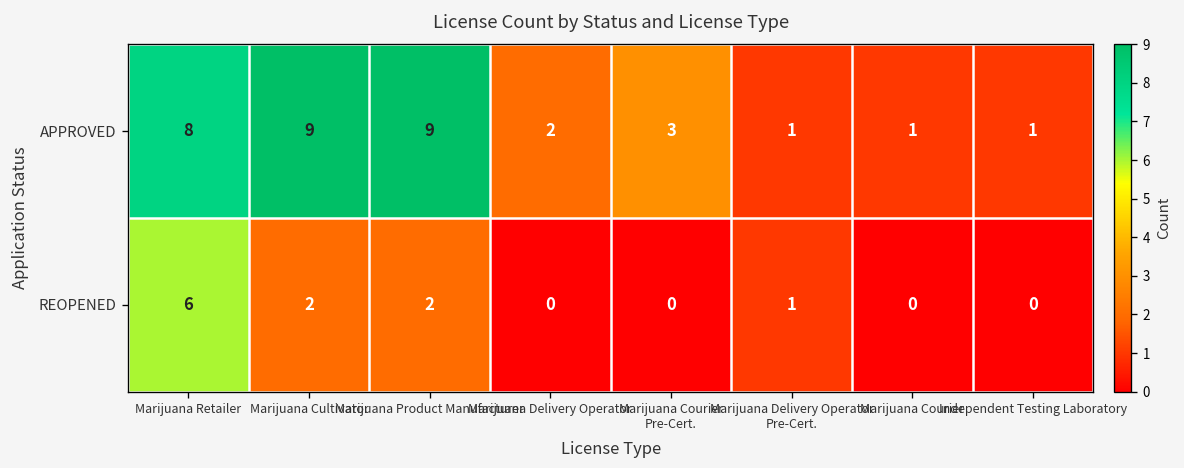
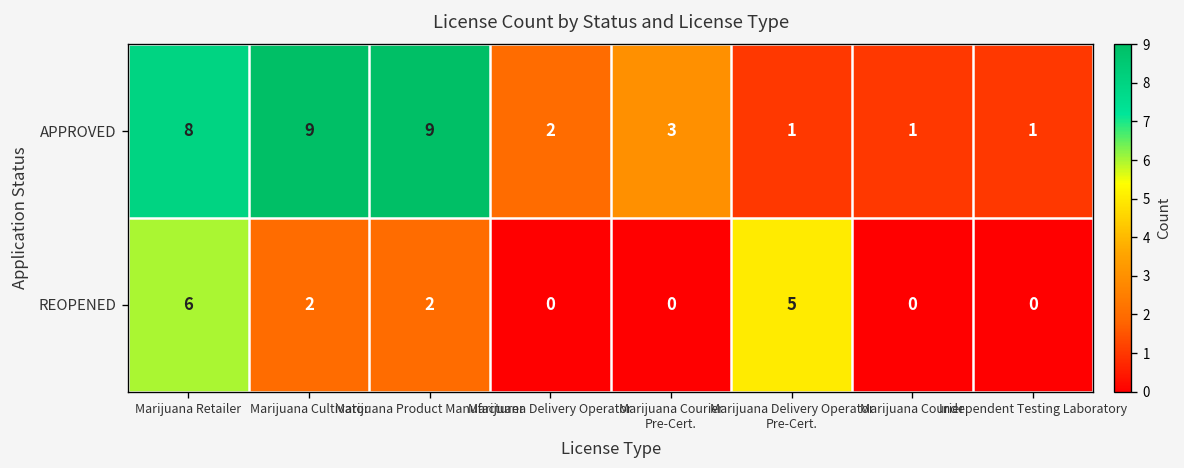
REOPENED, Marijuana Delivery Operator Pre-Cert.: 1 -> 5
